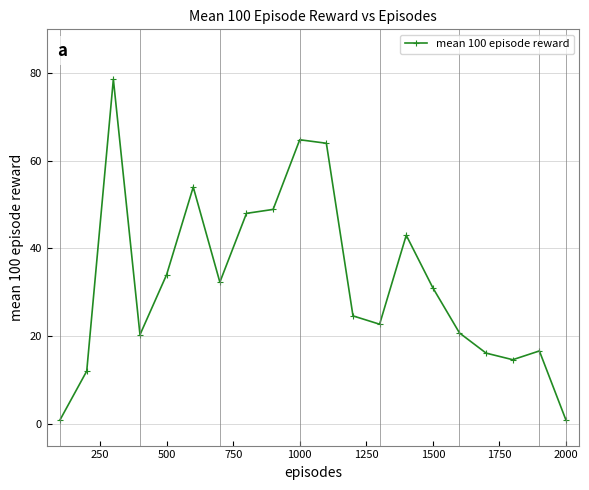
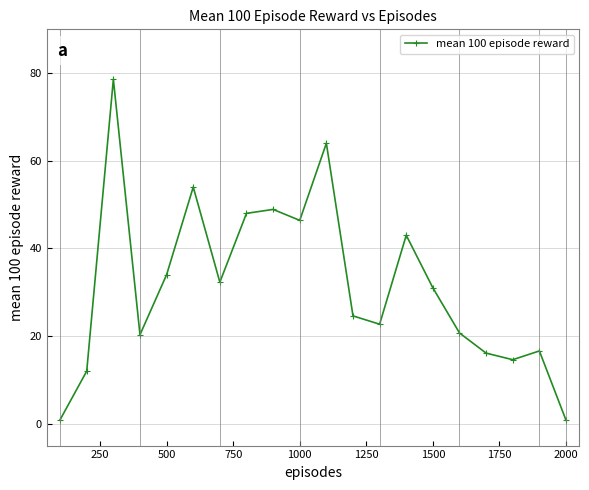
1000: 65 -> 46
